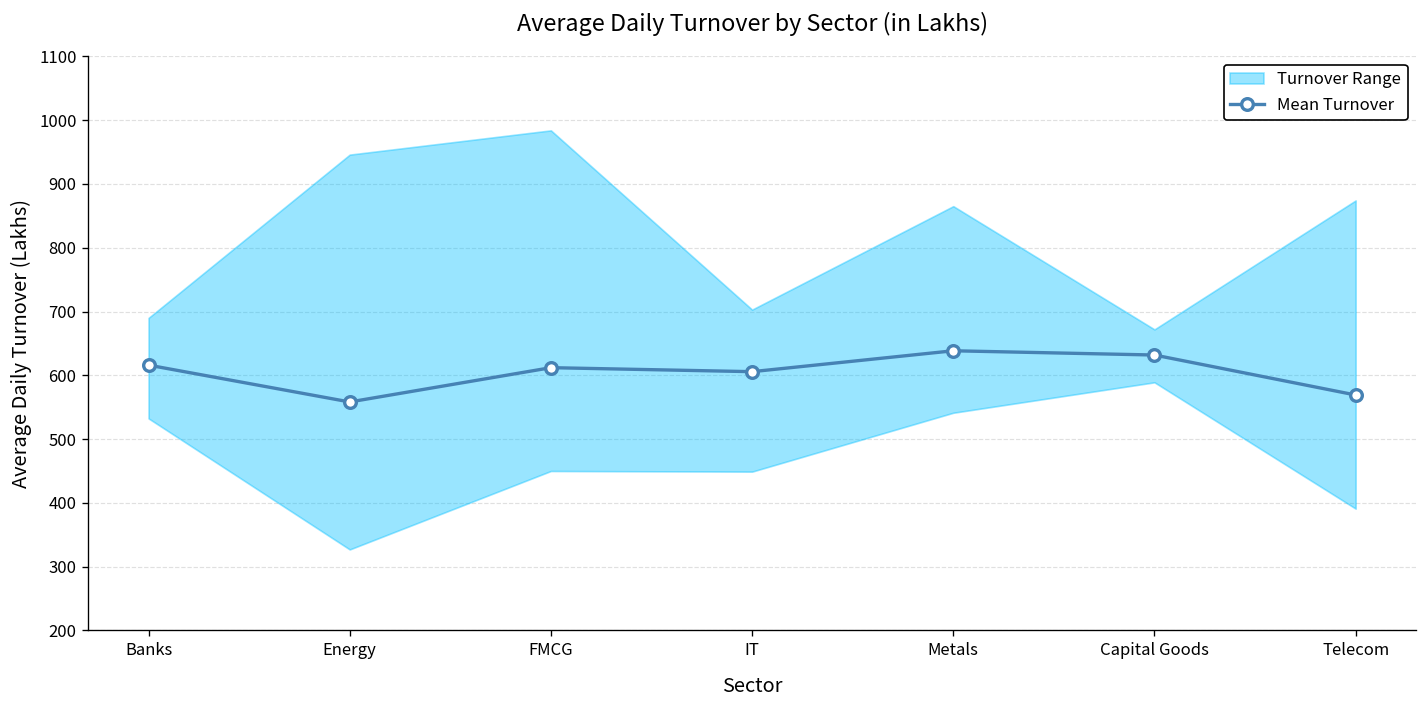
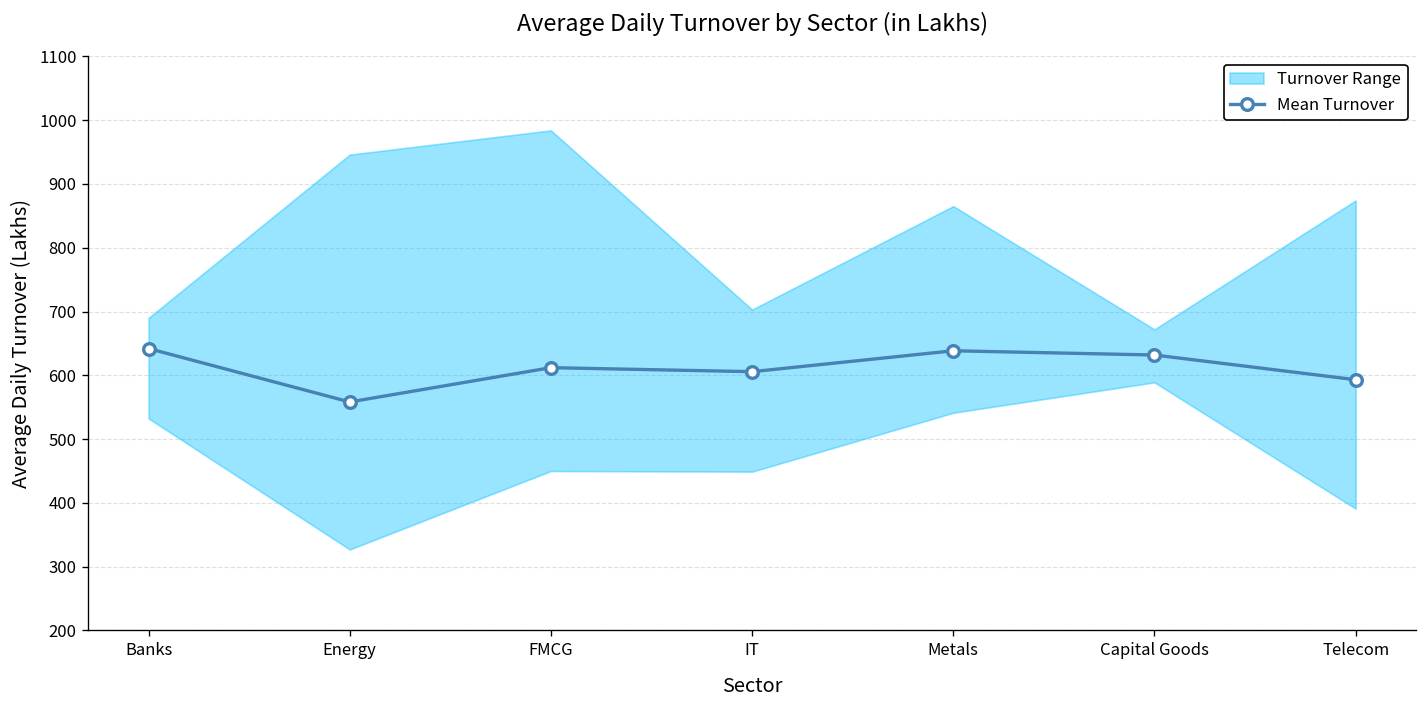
Mean Turnover, Banks: 620 -> 640
Mean Turnover, Telecom: 570 -> 590
